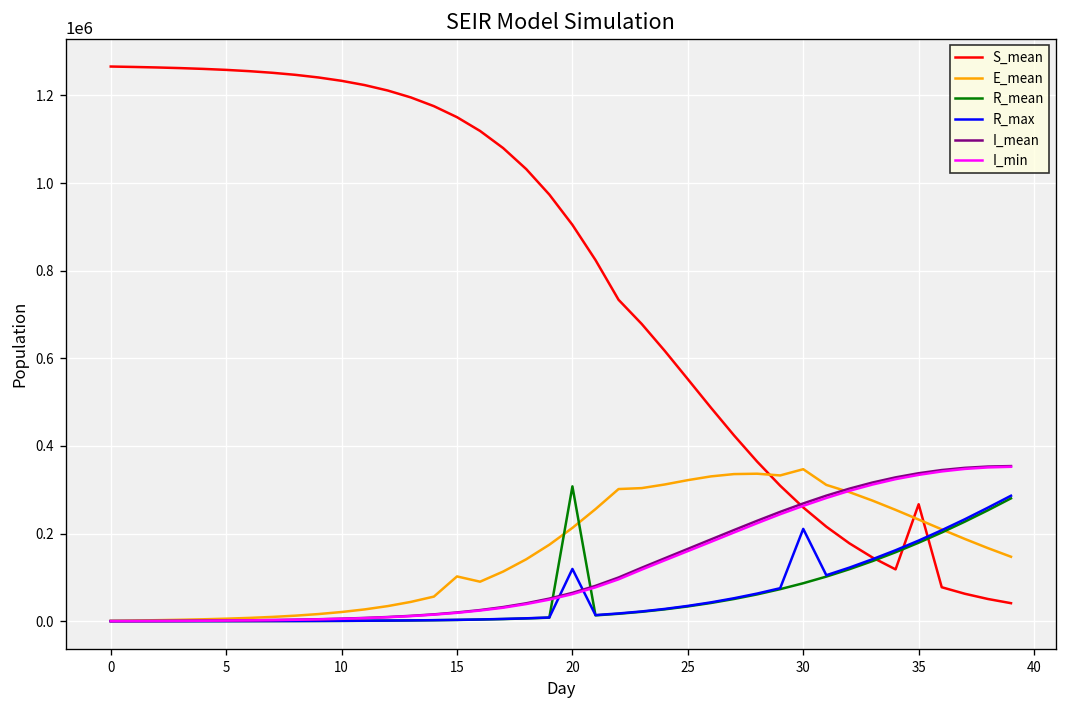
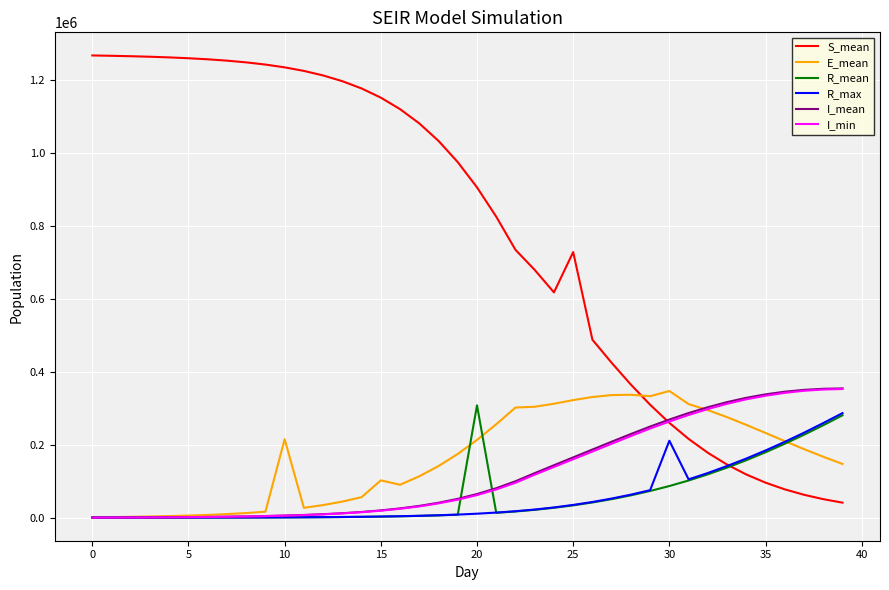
E_mean, 10: 20000 -> 210000
R_max, 20: 120000 -> 10000
S_mean, 25: 550000 -> 730000
S_mean, 35: 270000 -> 100000
